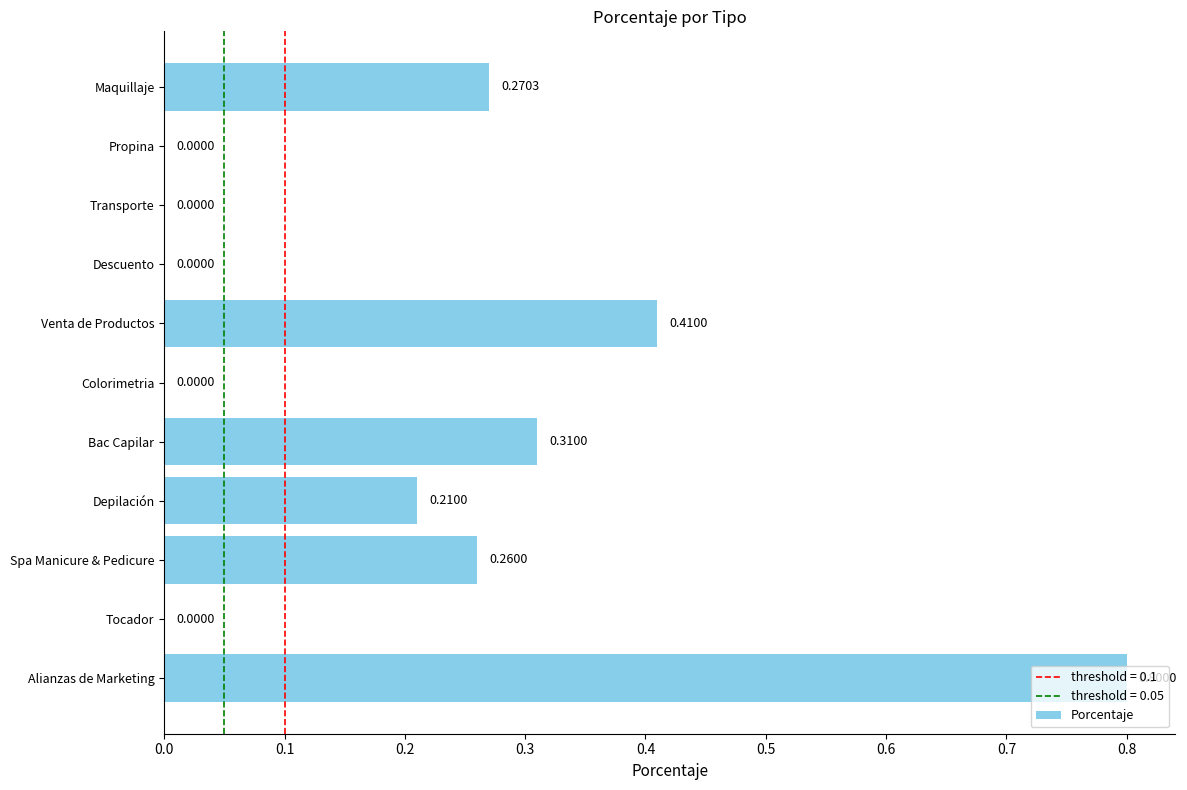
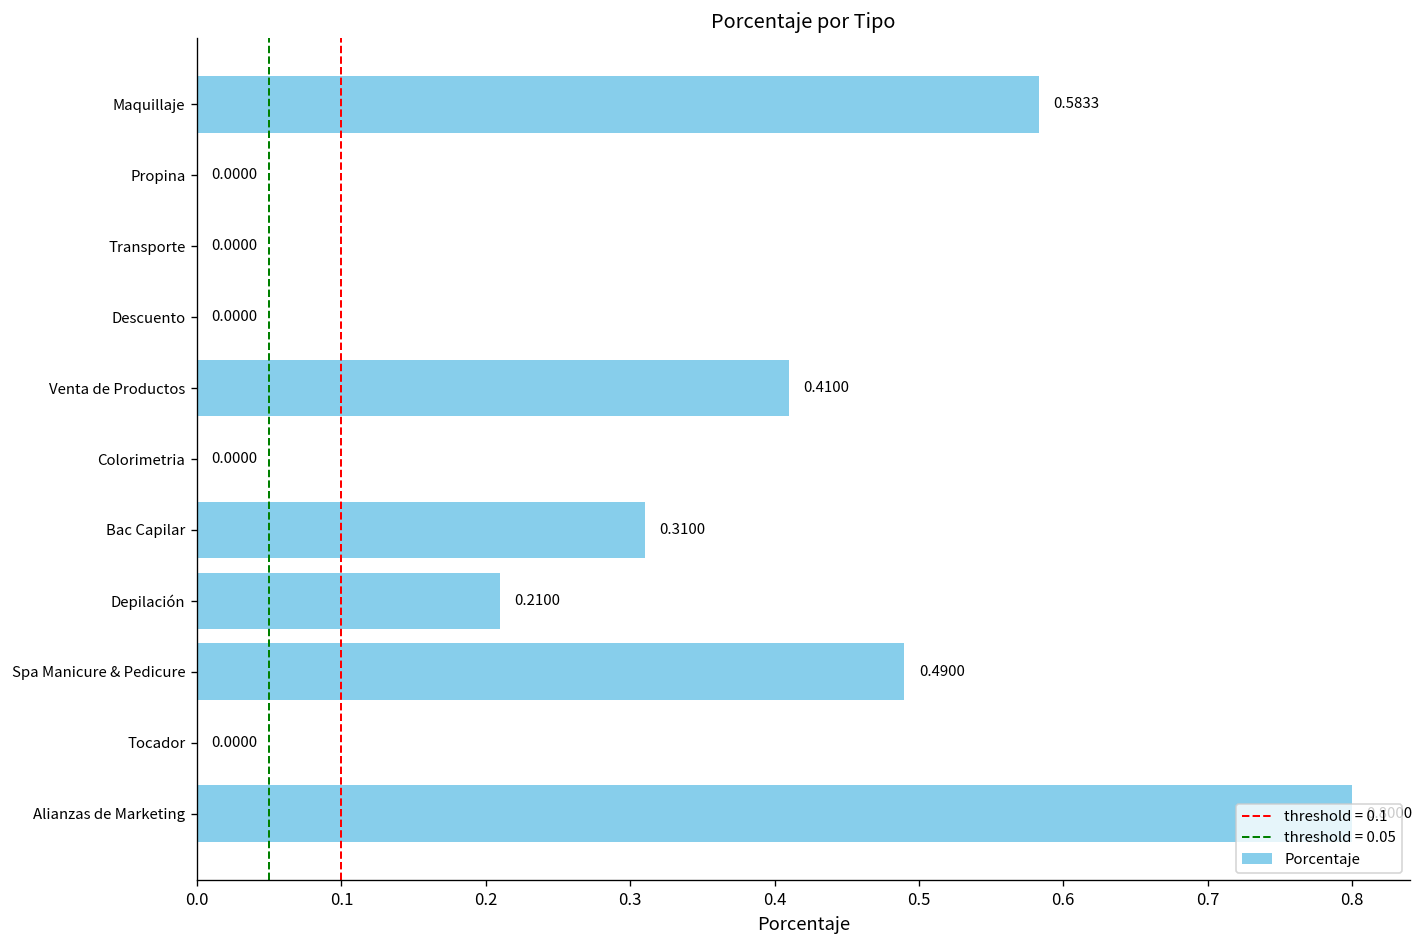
Maquillaje: 0.2703 -> 0.5833
Spa Manicure & Pedicure: 0.2600 -> 0.4900
